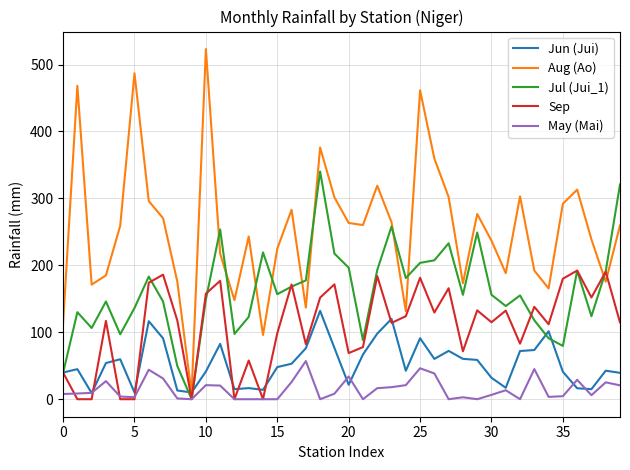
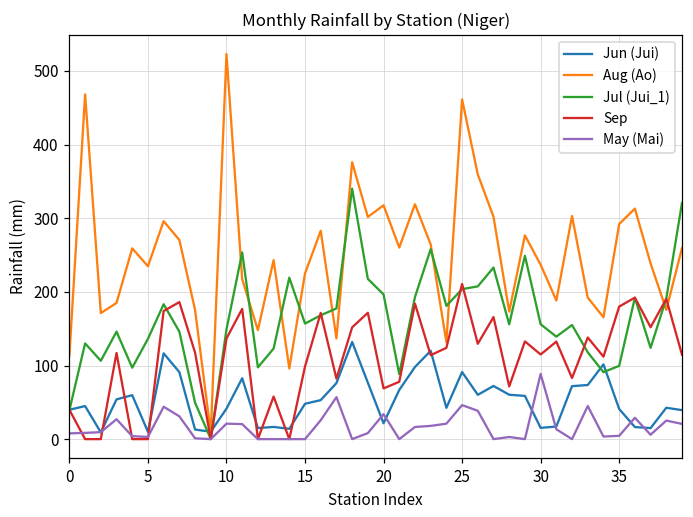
Aug (Ao), 5: 490 -> 230
Sep, 10: 160 -> 140
Aug (Ao), 20: 260 -> 320
Sep, 25: 180 -> 210
Jun (Jui), 30: 30 -> 20
May (Mai), 30: 10 -> 90
Jul (Jui_1), 35: 80 -> 100
